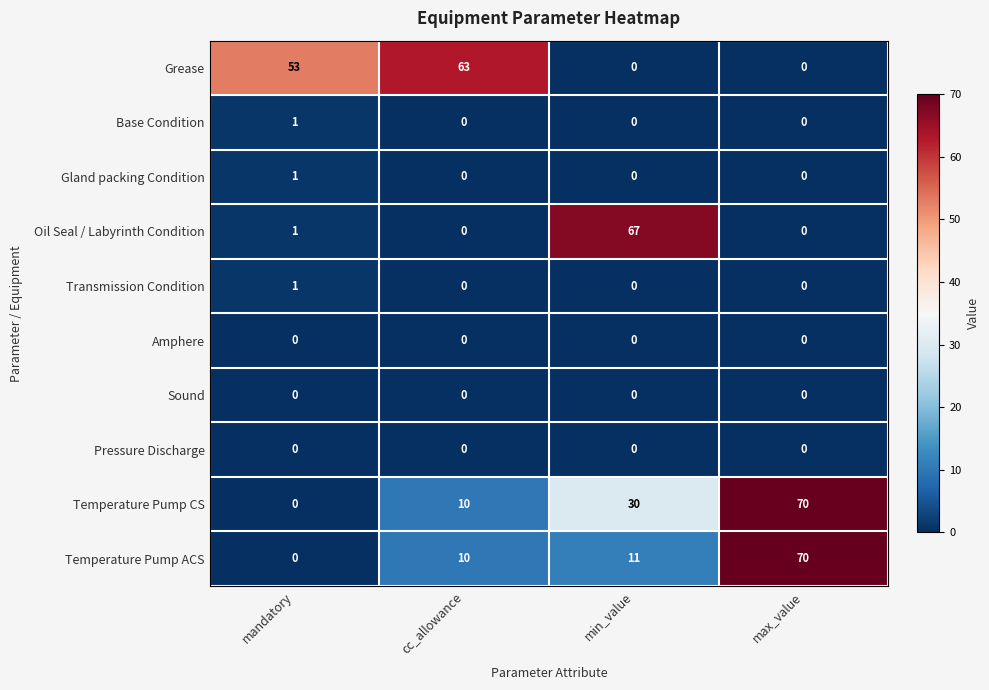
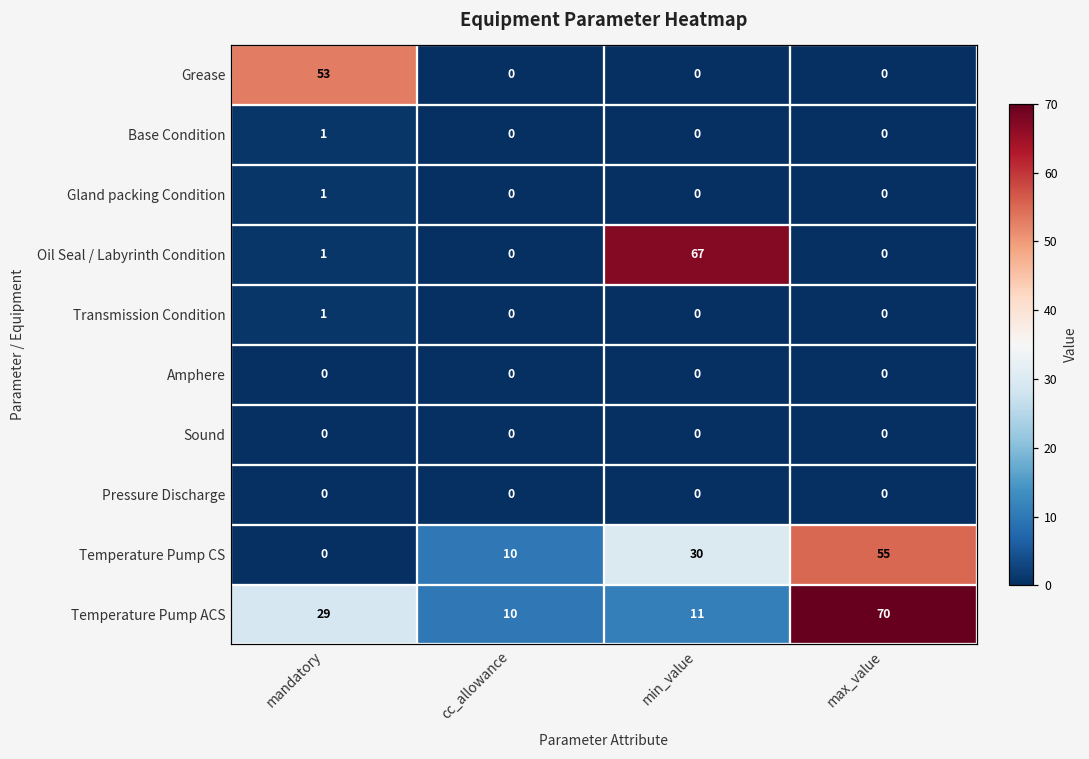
Grease, cc_allowance: 63 -> 0
Temperature Pump CS, max_value: 70 -> 55
Temperature Pump ACS, mandatory: 0 -> 29
